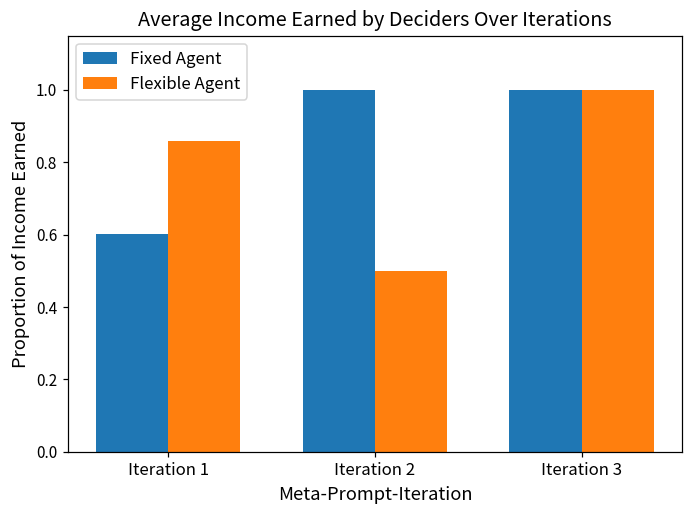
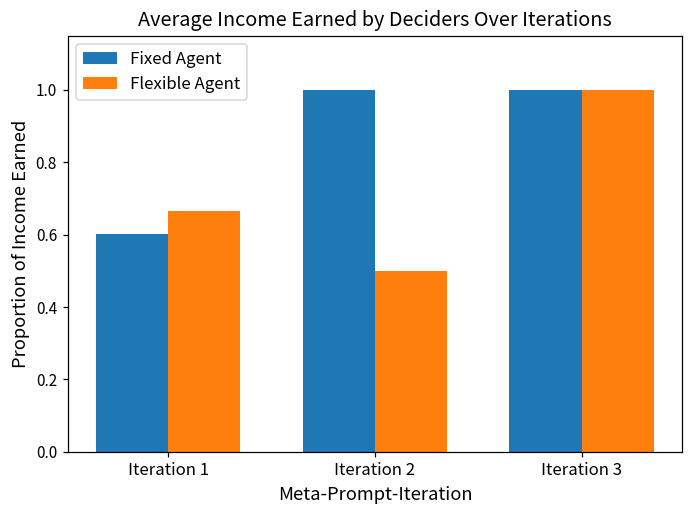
Flexible Agent, Iteration 1: 0.86 -> 0.67
